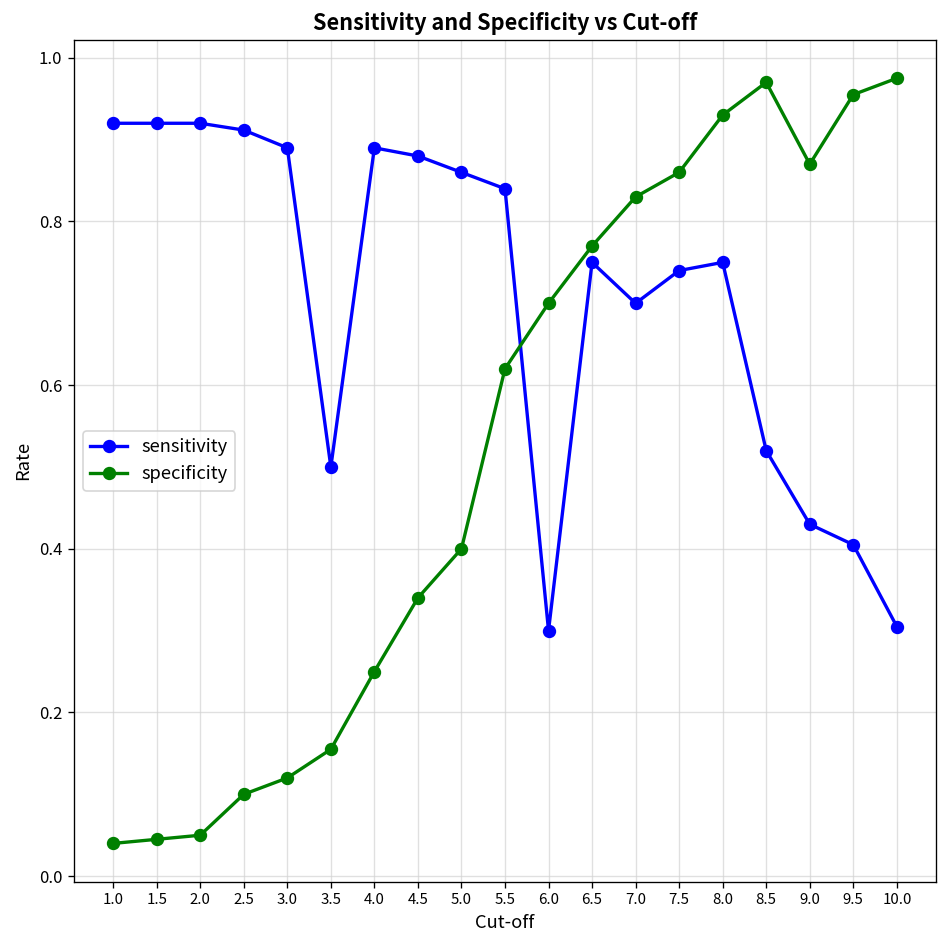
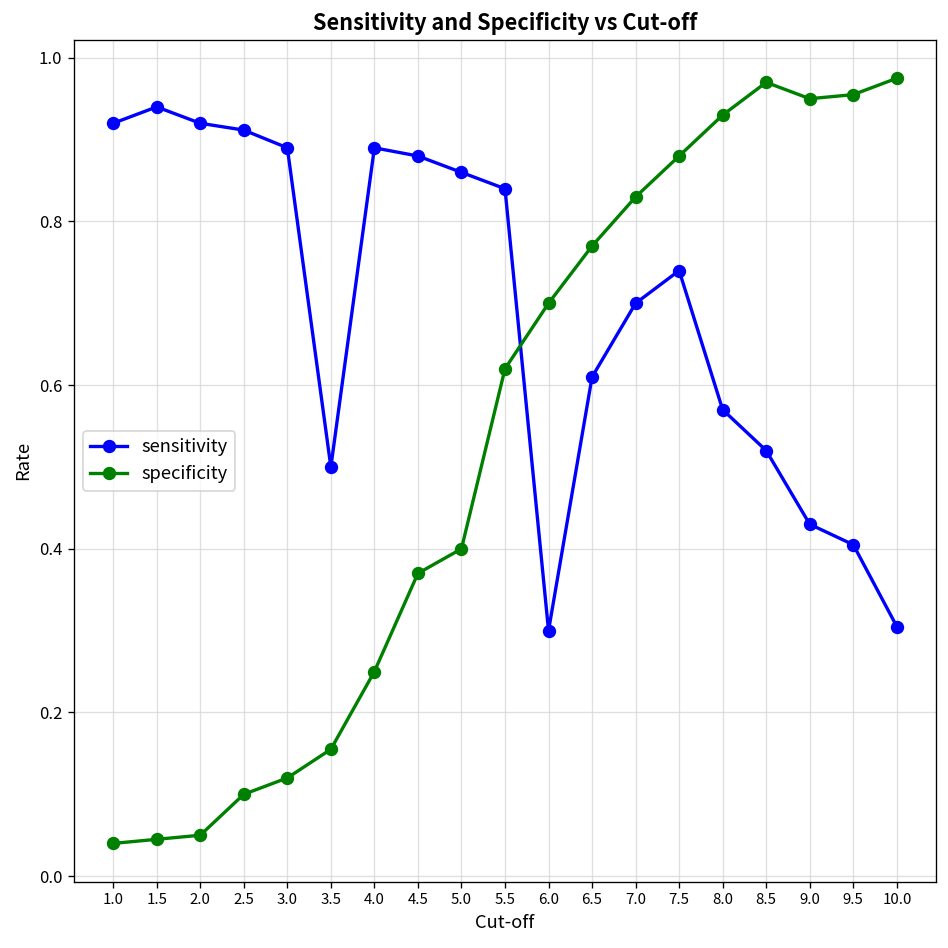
sensitivity, 1.5: 0.92 -> 0.94
specificity, 4.5: 0.34 -> 0.37
sensitivity, 6.5: 0.75 -> 0.61
specificity, 7.5: 0.86 -> 0.88
sensitivity, 8.0: 0.75 -> 0.57
specificity, 9.0: 0.87 -> 0.95
